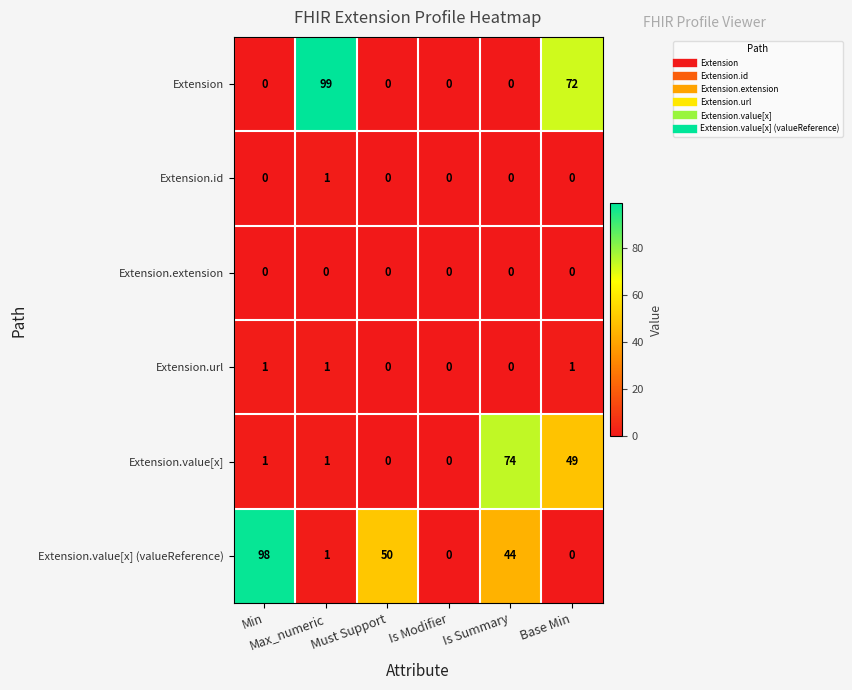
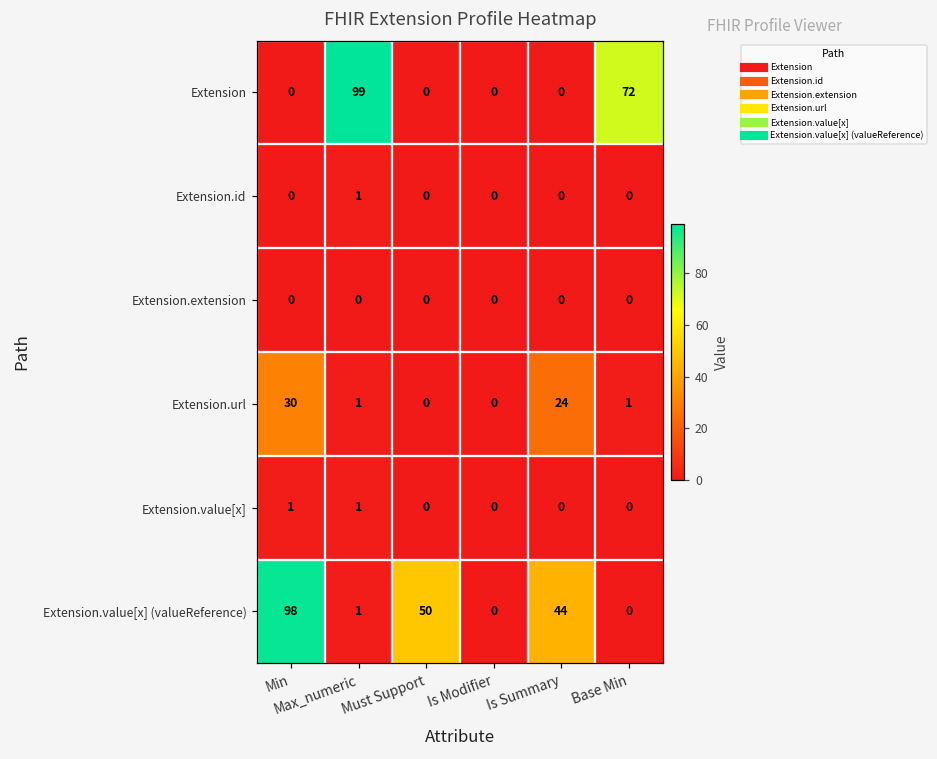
Extension.url, Min: 1 -> 30
Extension.url, Is Summary: 0 -> 24
Extension.value[x], Is Summary: 74 -> 0
Extension.value[x], Base Min: 49 -> 0
